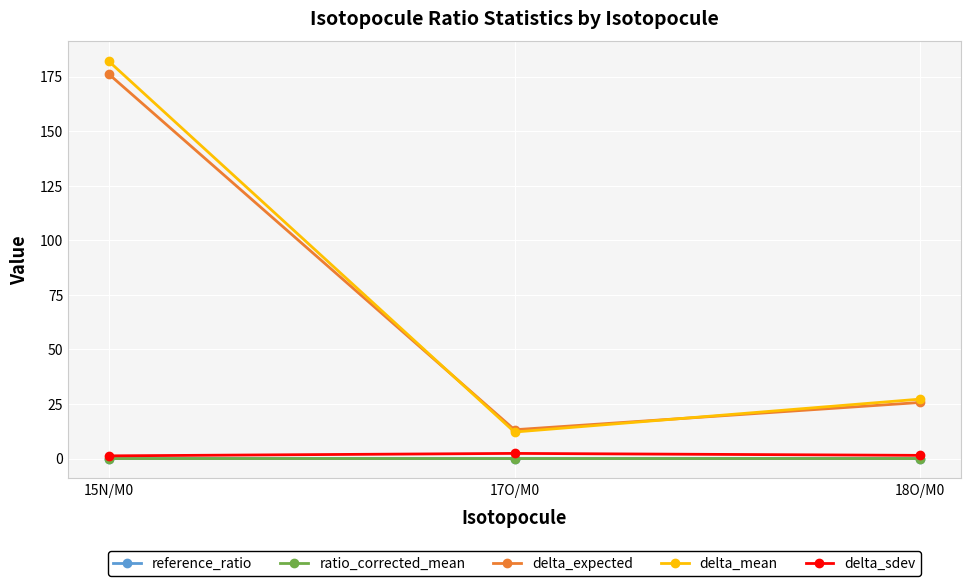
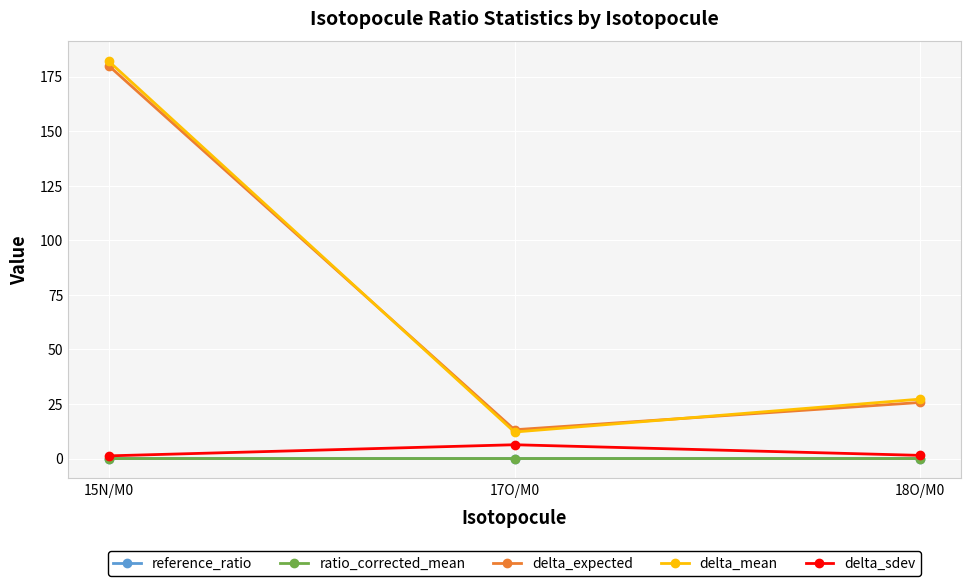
delta_expected, 15N/M0: 176 -> 180
delta_sdev, 17O/M0: 2 -> 6
